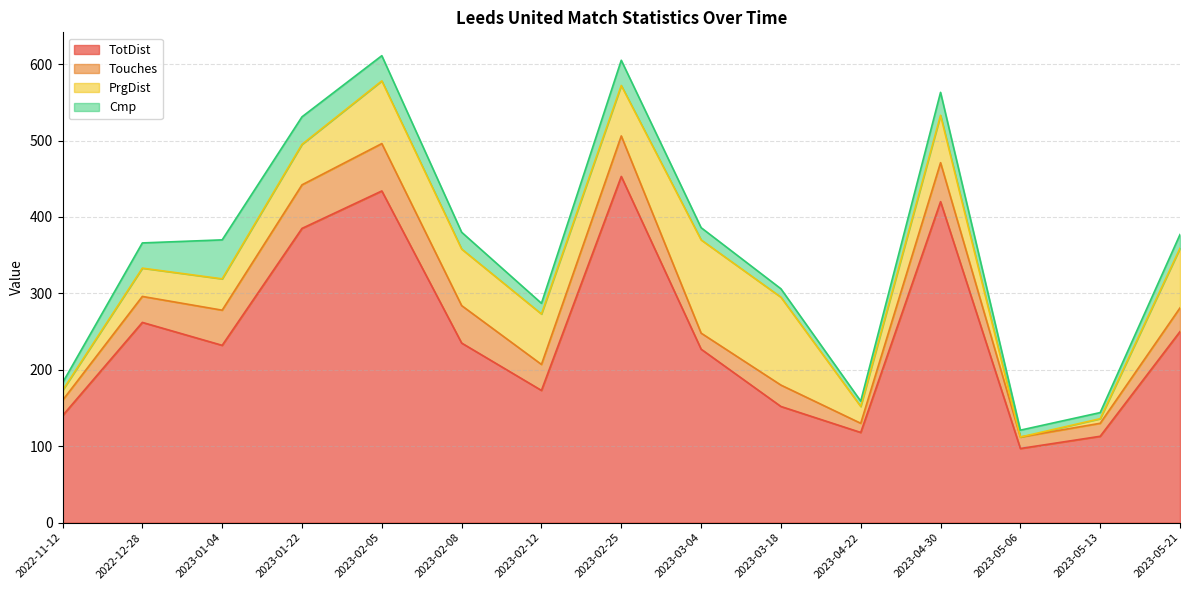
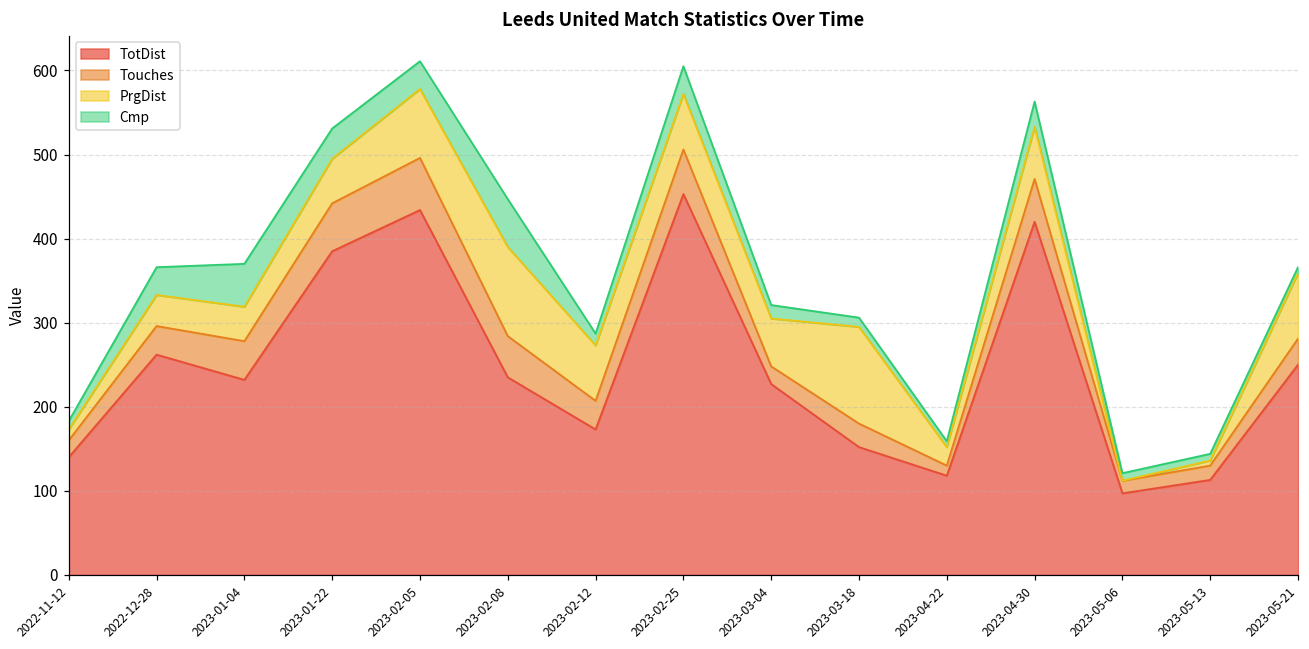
PrgDist, 2023-02-08: 70 -> 110
Cmp, 2023-02-08: 20 -> 60
PrgDist, 2023-03-04: 120 -> 60
Cmp, 2023-05-21: 20 -> 10
